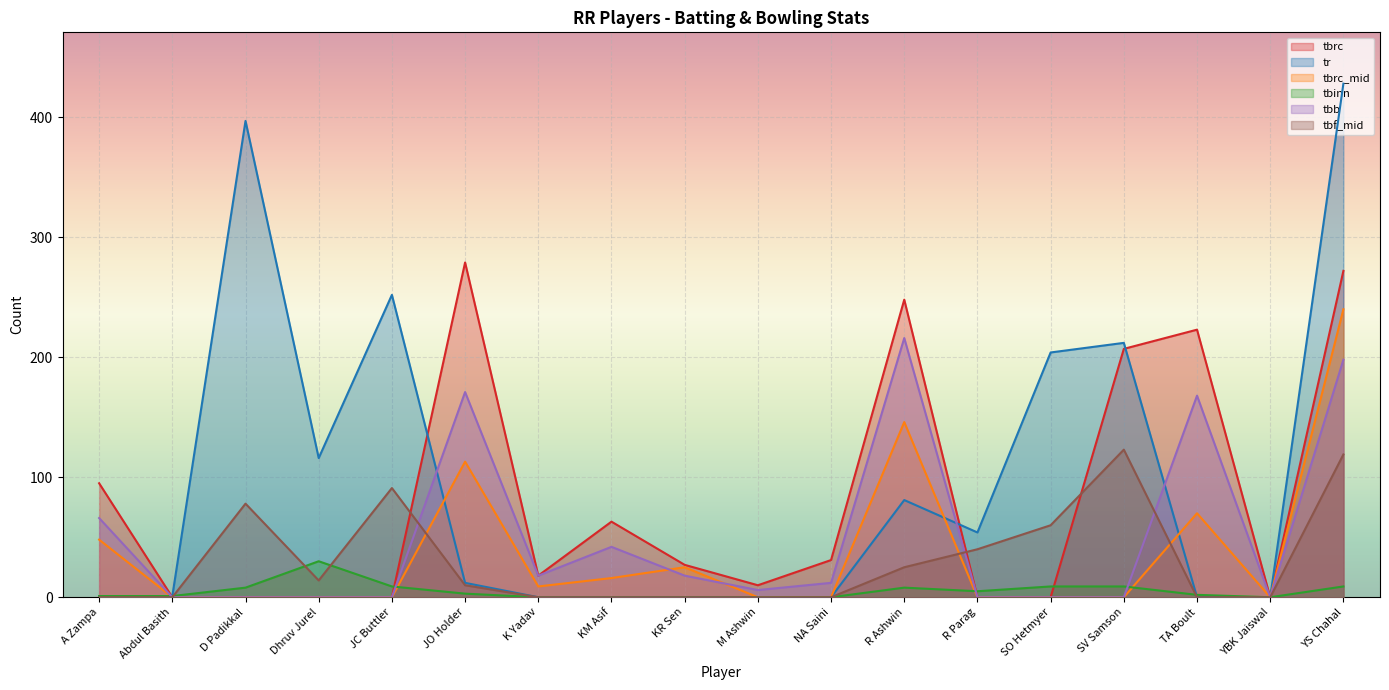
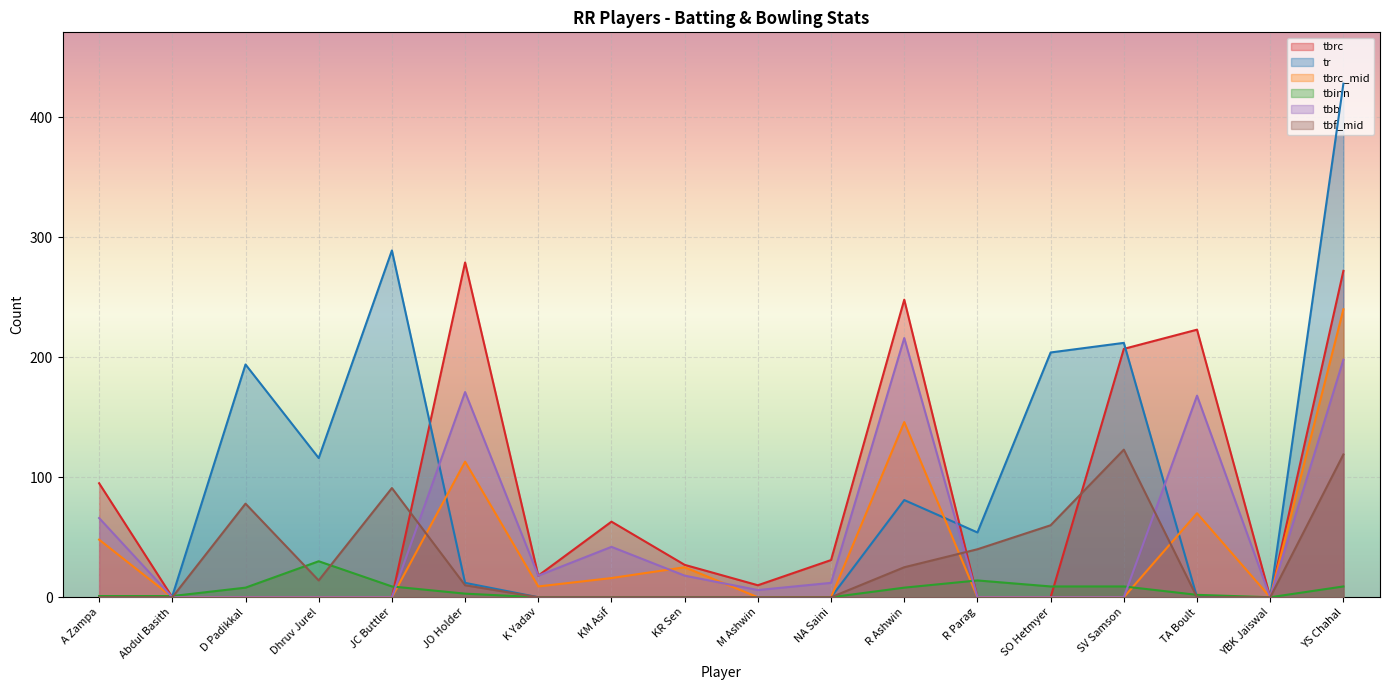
tr, D Padikkal: 397 -> 194
tr, JC Buttler: 252 -> 289
tbinn, R Parag: 5 -> 14
